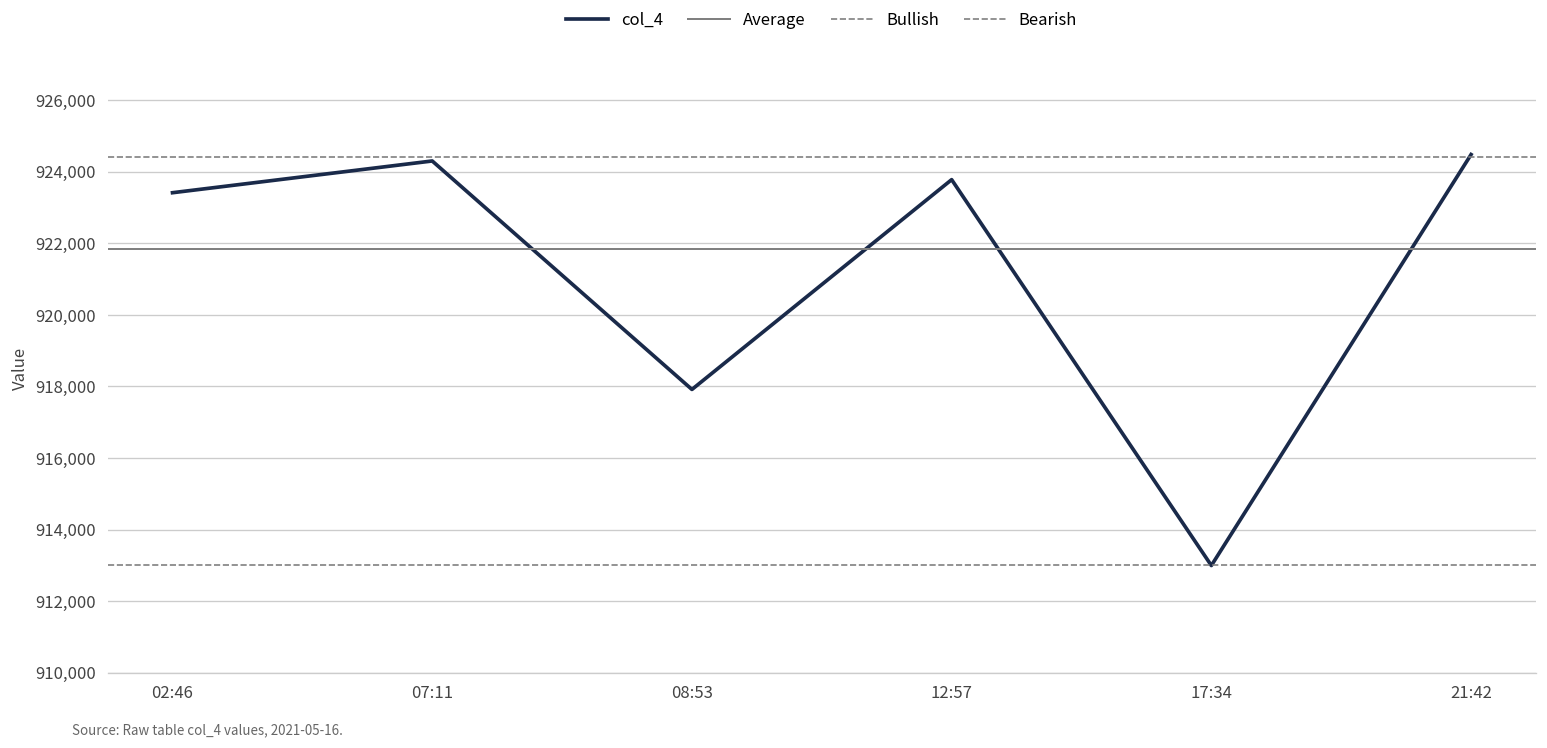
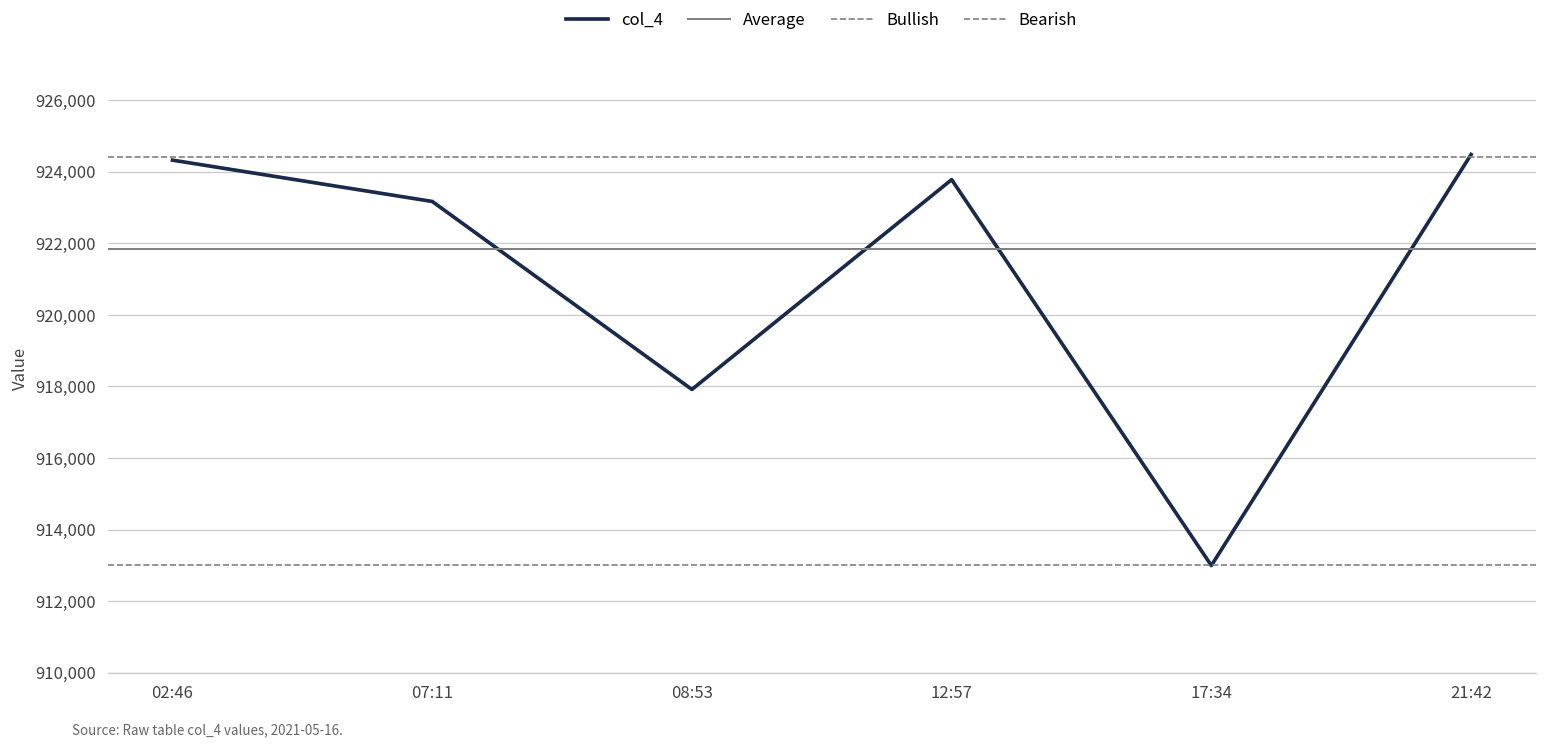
02:46: 923,400 -> 924,300
07:11: 924,300 -> 923,200
